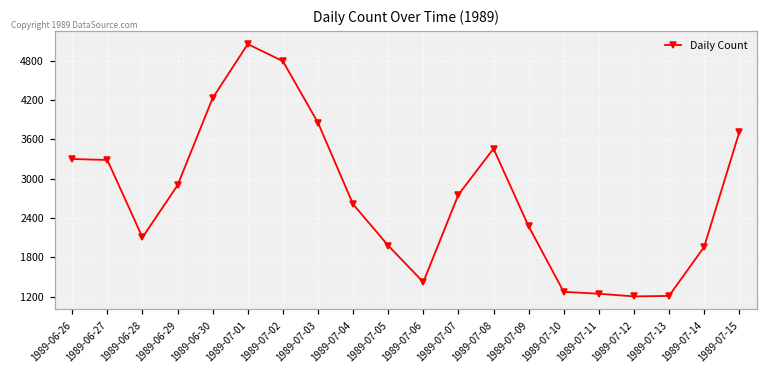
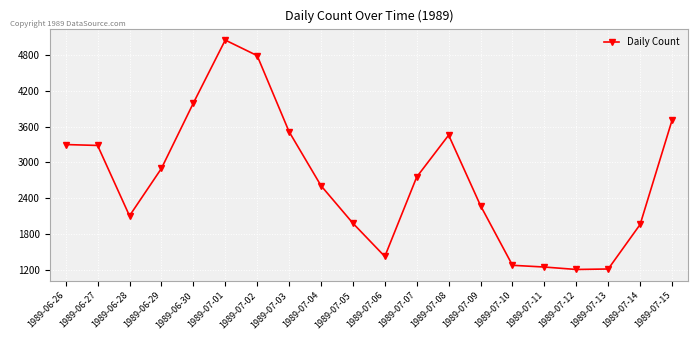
1989-06-30: 4200 -> 4000
1989-07-03: 3900 -> 3500
